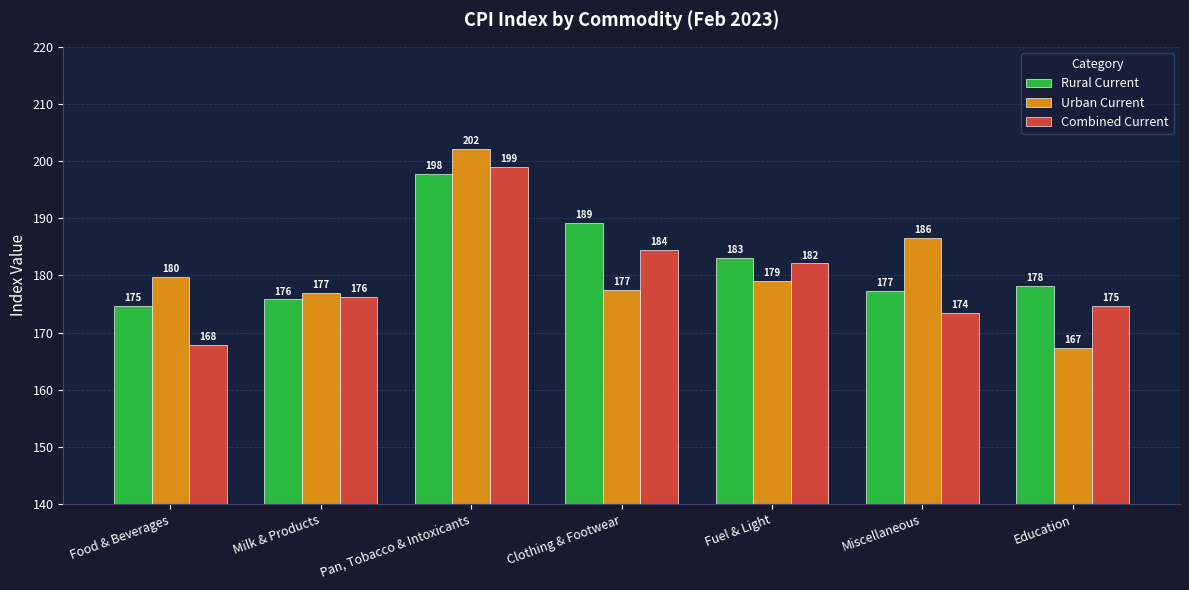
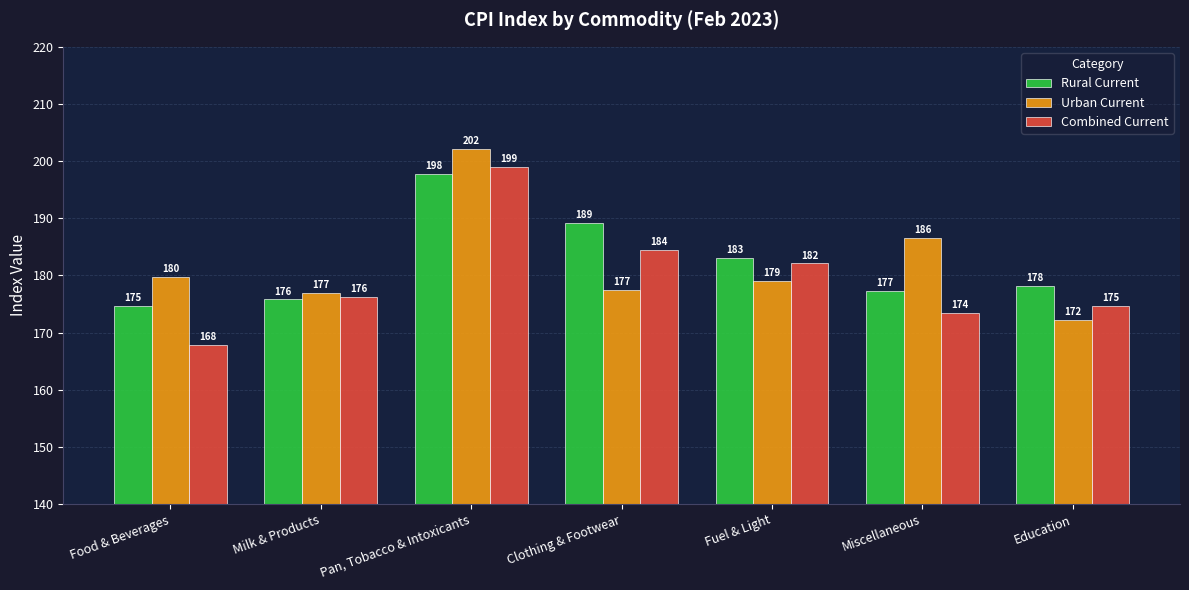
Urban Current, Education: 167 -> 172
